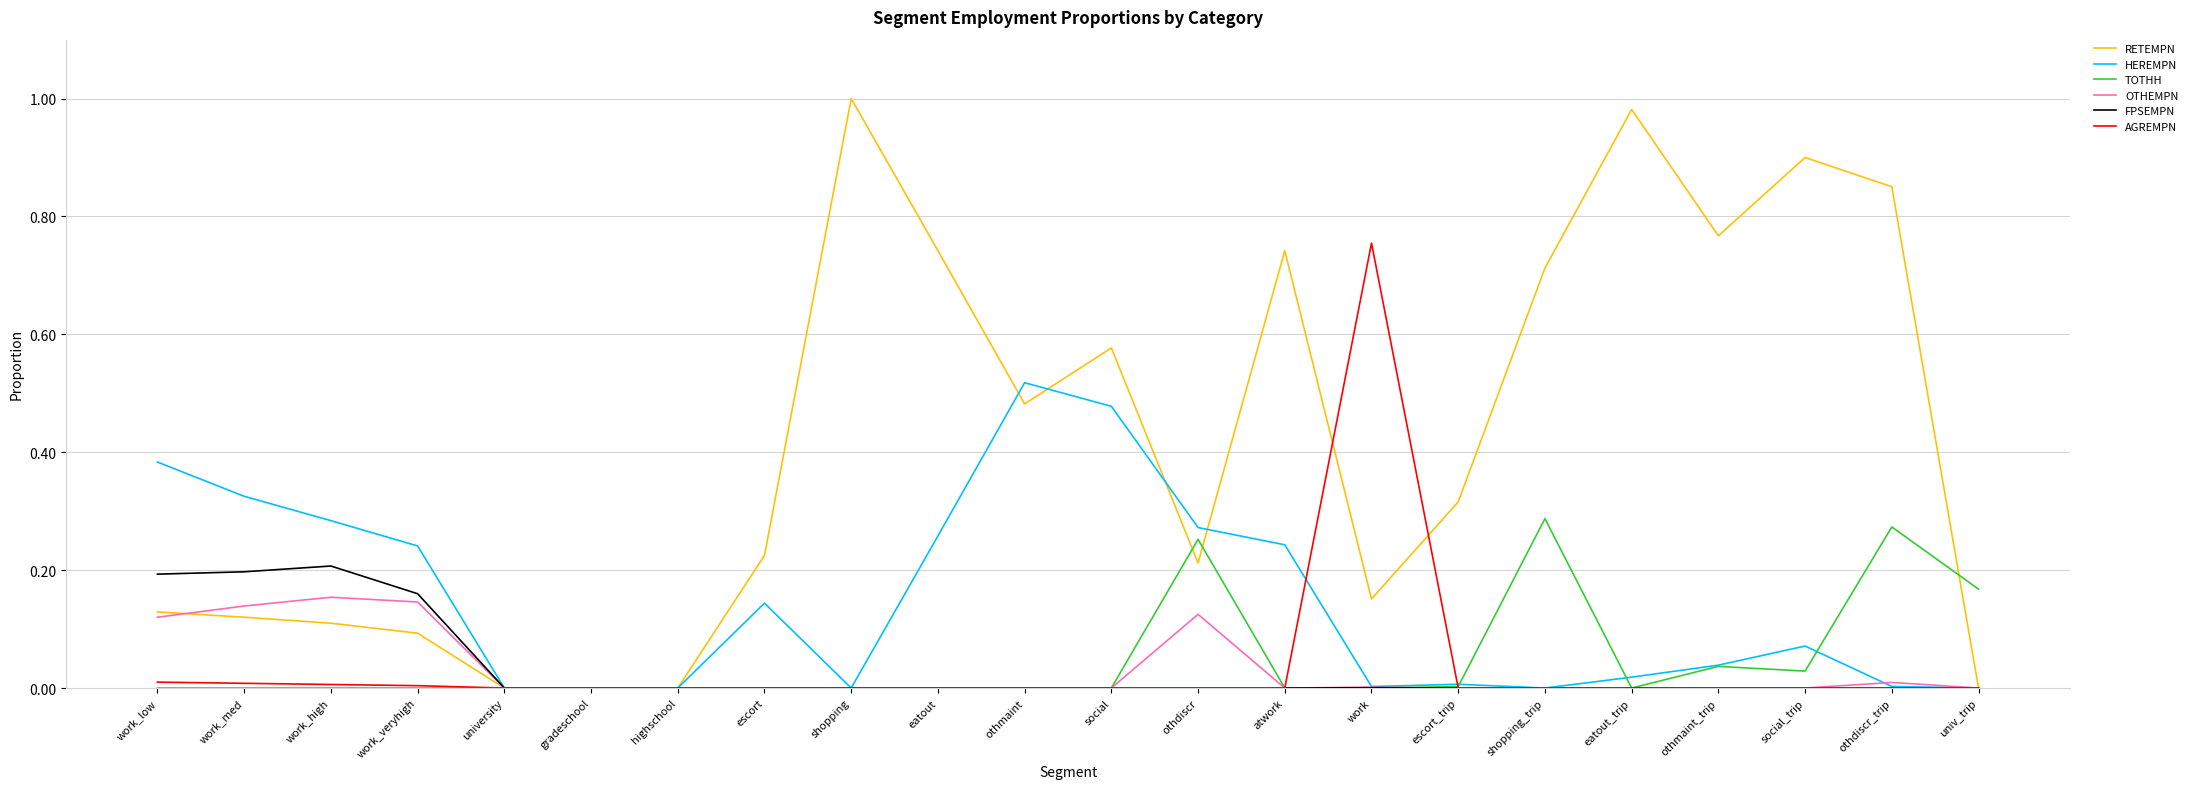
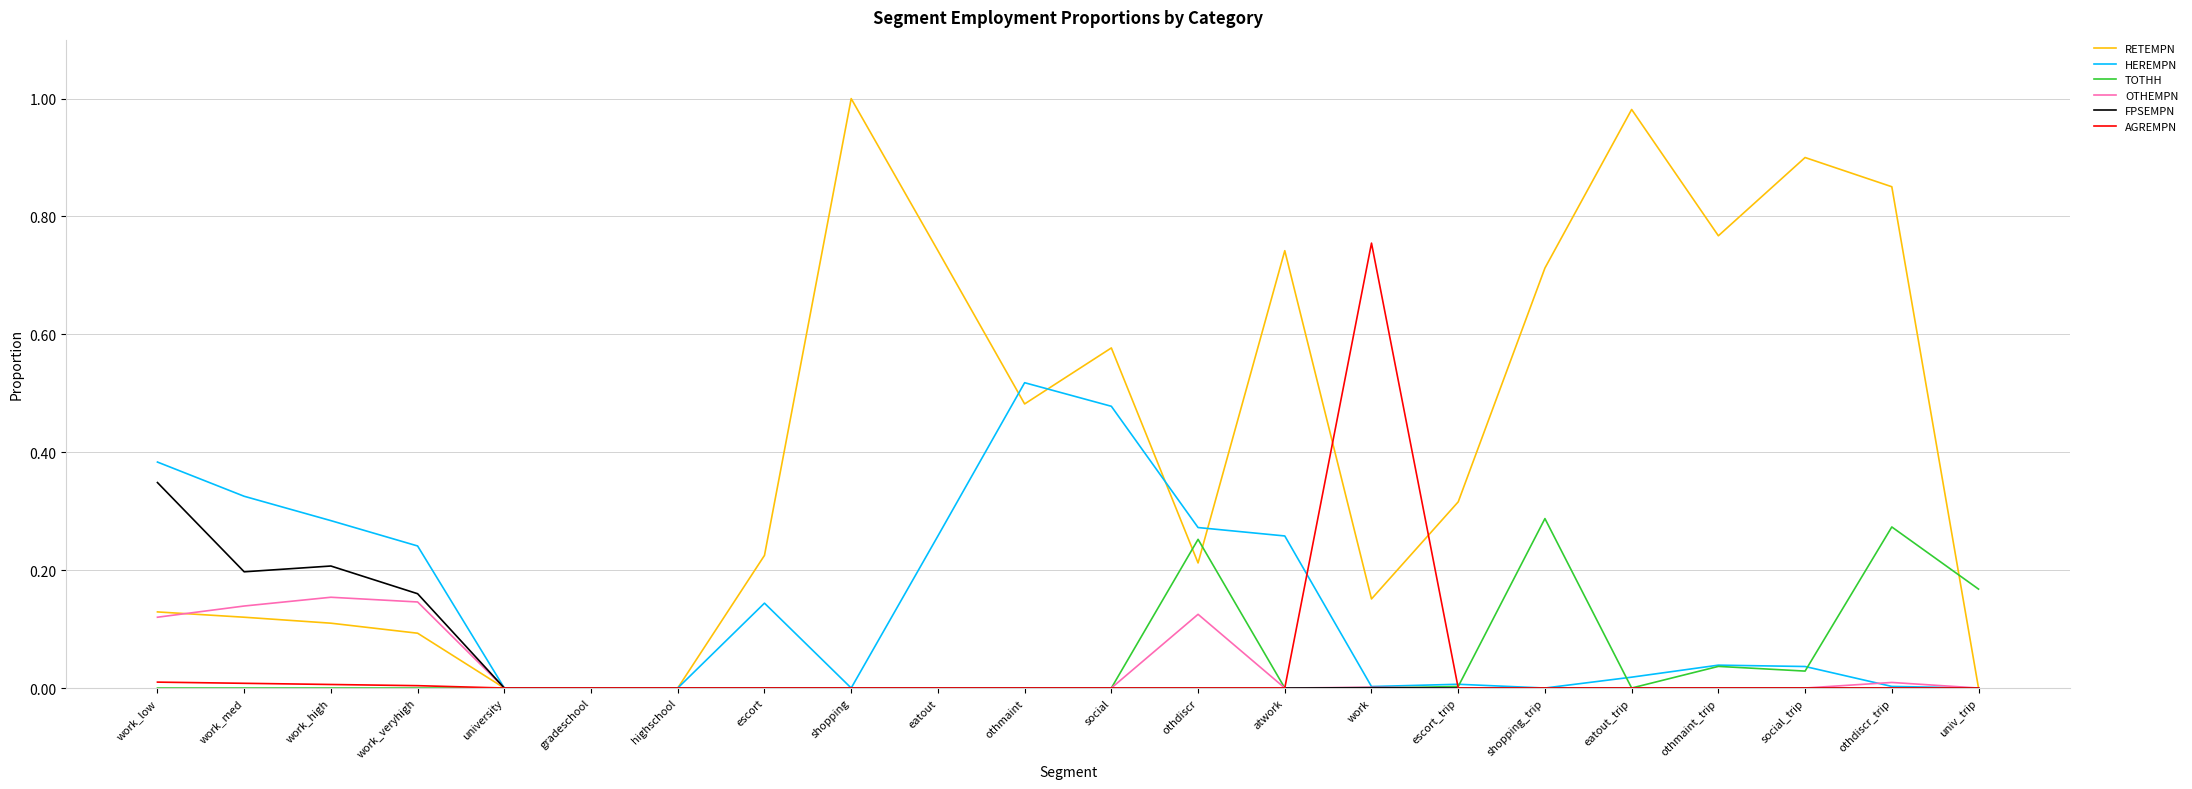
FPSEMPN, work_low: 0.19 -> 0.35
HEREMPN, atwork: 0.24 -> 0.26
HEREMPN, social_trip: 0.07 -> 0.04
